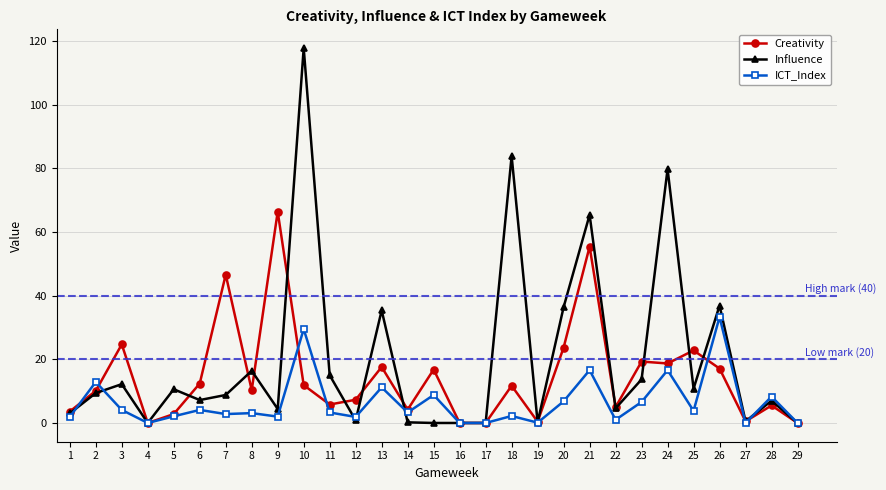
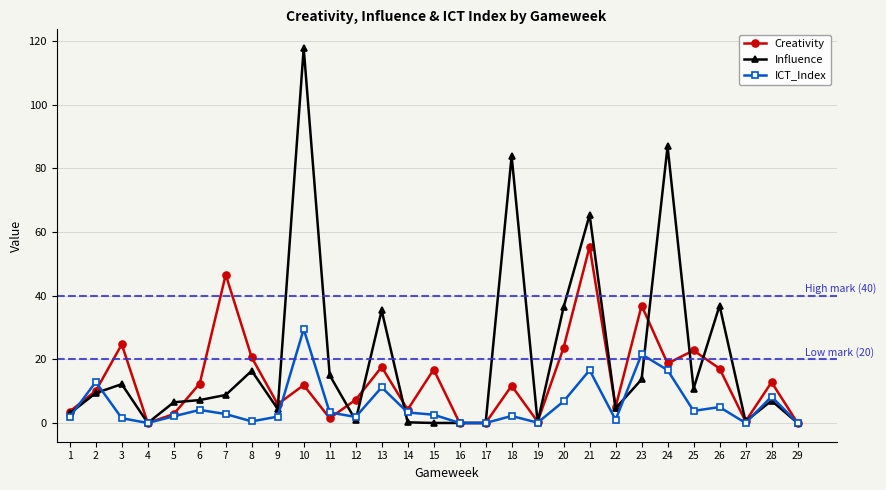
ICT_Index, 3: 4 -> 2
Influence, 5: 11 -> 7
Creativity, 8: 10 -> 21
ICT_Index, 8: 3 -> 1
Creativity, 9: 66 -> 6
Creativity, 11: 6 -> 2
ICT_Index, 15: 9 -> 3
Creativity, 23: 19 -> 37
ICT_Index, 23: 7 -> 22
Influence, 24: 80 -> 87
ICT_Index, 26: 33 -> 5
Creativity, 28: 6 -> 13
